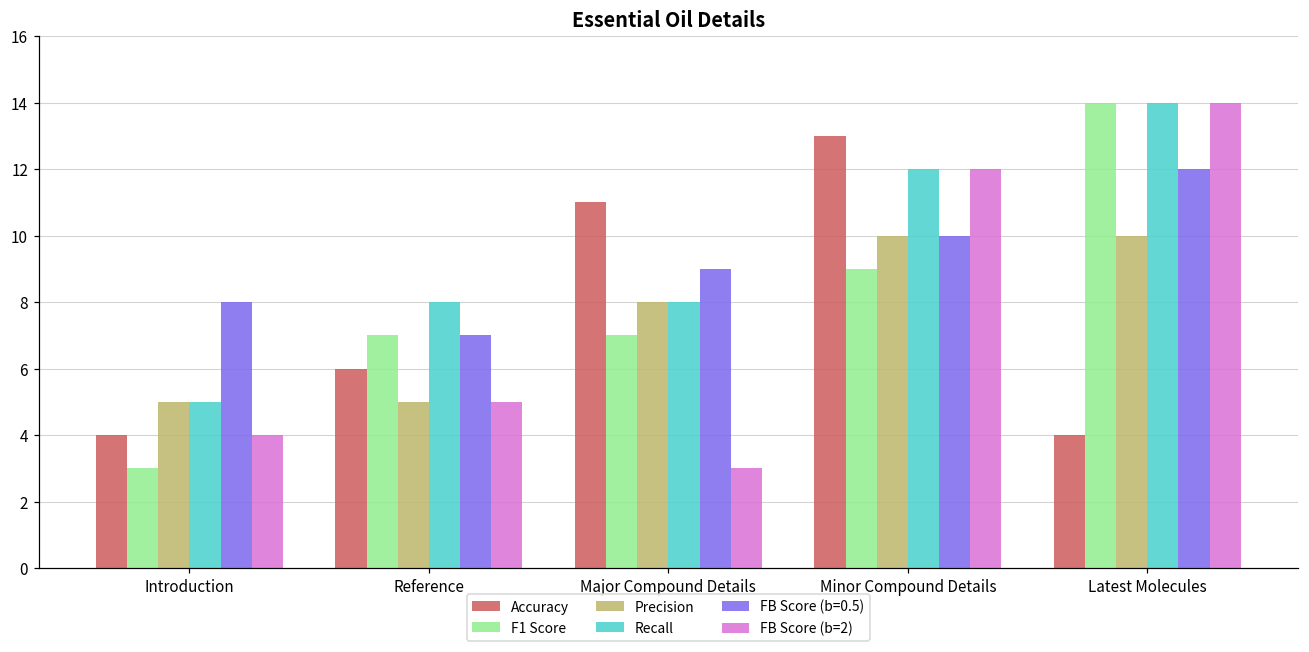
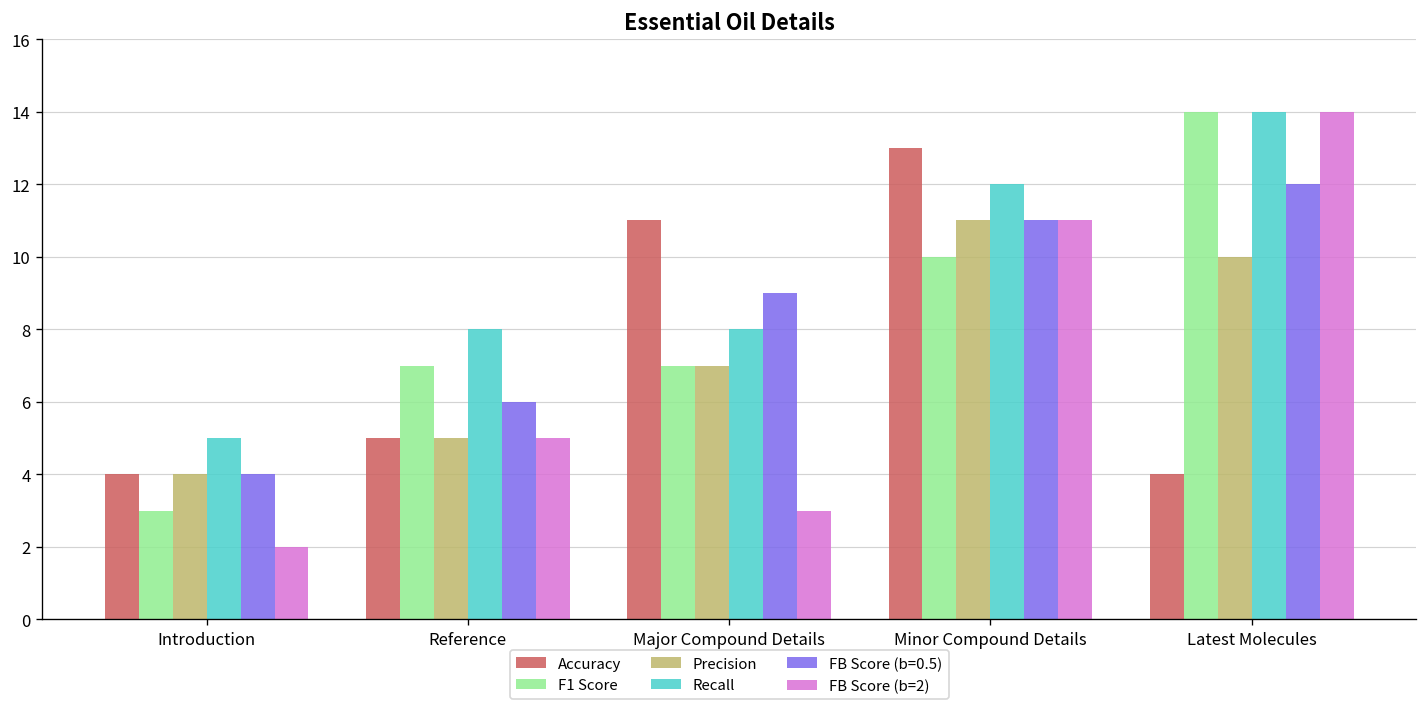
Precision, Introduction: 5 -> 4
FB Score (b=0.5), Introduction: 8 -> 4
FB Score (b=2), Introduction: 4 -> 2
Accuracy, Reference: 6 -> 5
FB Score (b=0.5), Reference: 7 -> 6
Precision, Major Compound Details: 8 -> 7
F1 Score, Minor Compound Details: 9 -> 10
Precision, Minor Compound Details: 10 -> 11
FB Score (b=0.5), Minor Compound Details: 10 -> 11
FB Score (b=2), Minor Compound Details: 12 -> 11
